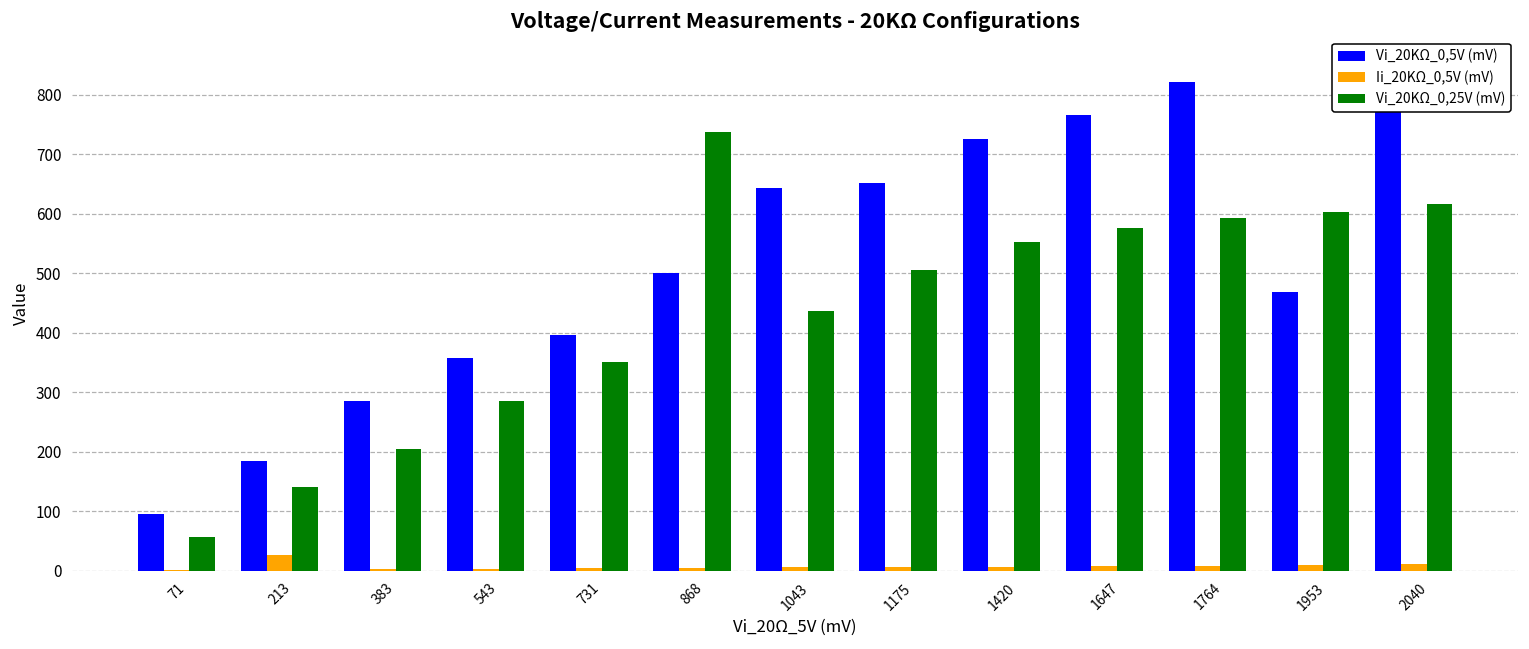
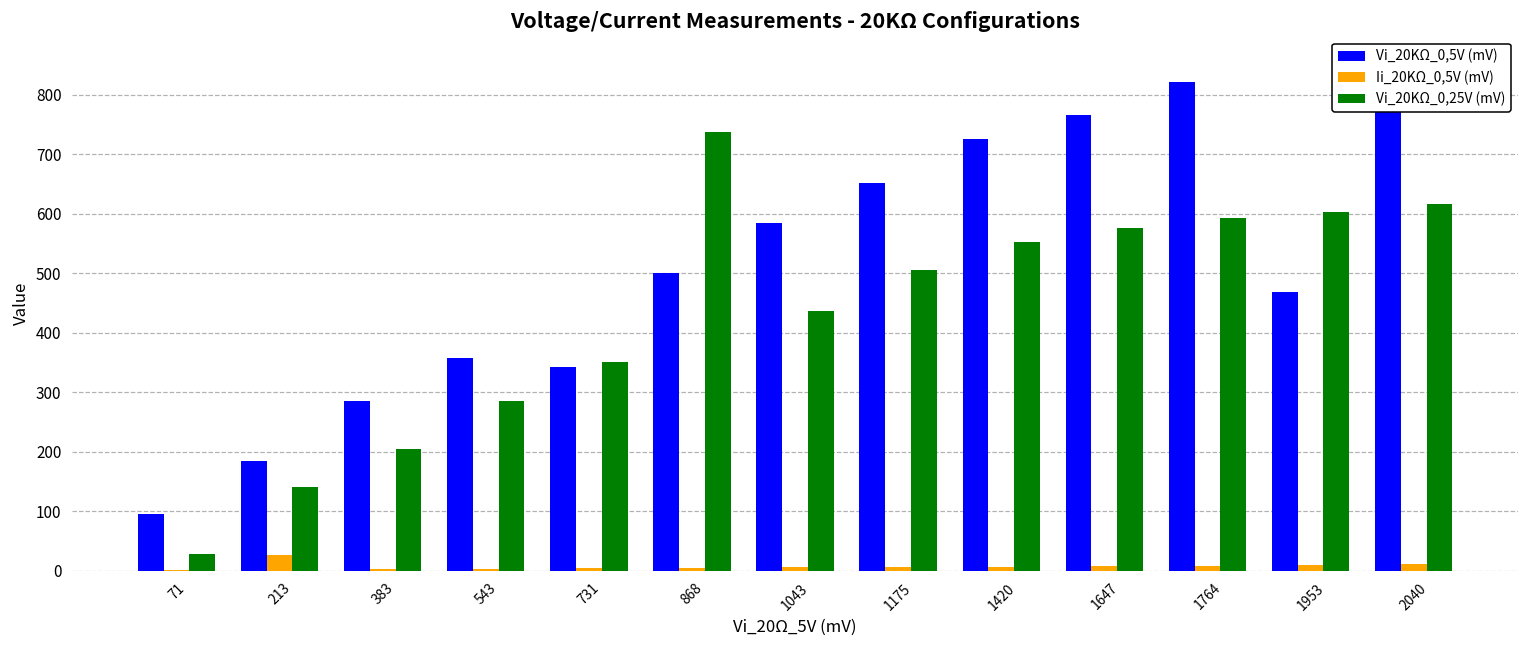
Vi_20KΩ_0,25V (mV), 71: 60 -> 30
Vi_20KΩ_0,5V (mV), 731: 400 -> 340
Vi_20KΩ_0,5V (mV), 1043: 640 -> 590
